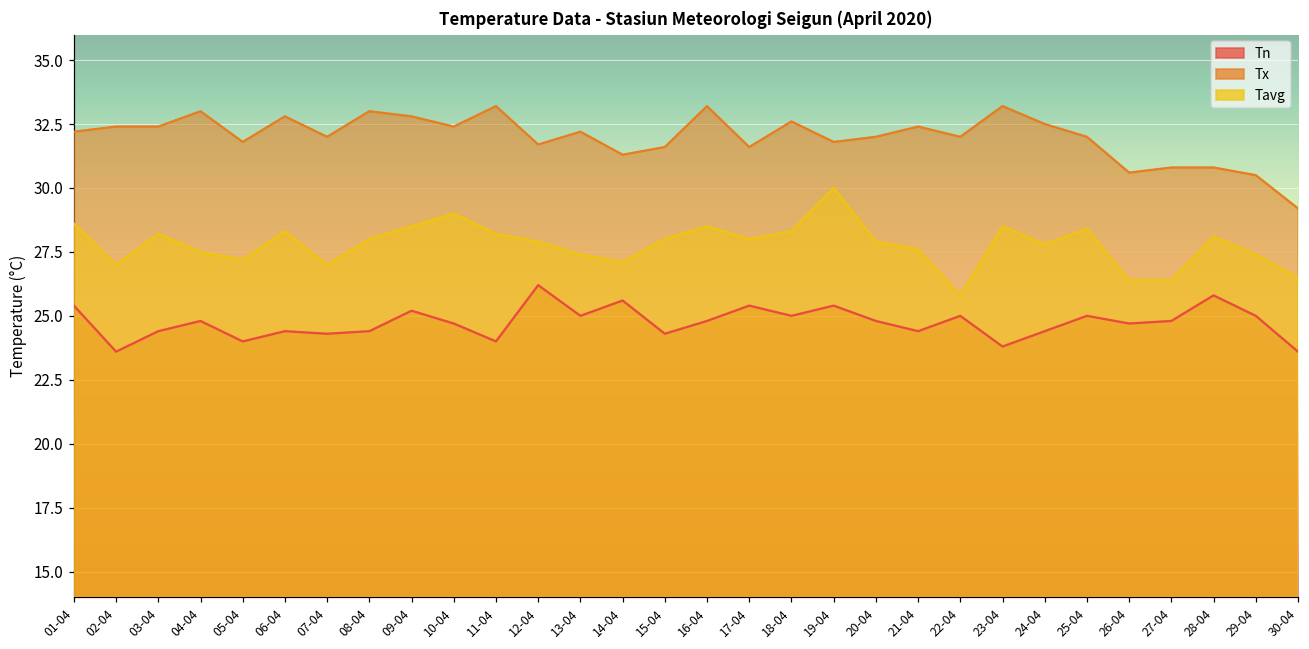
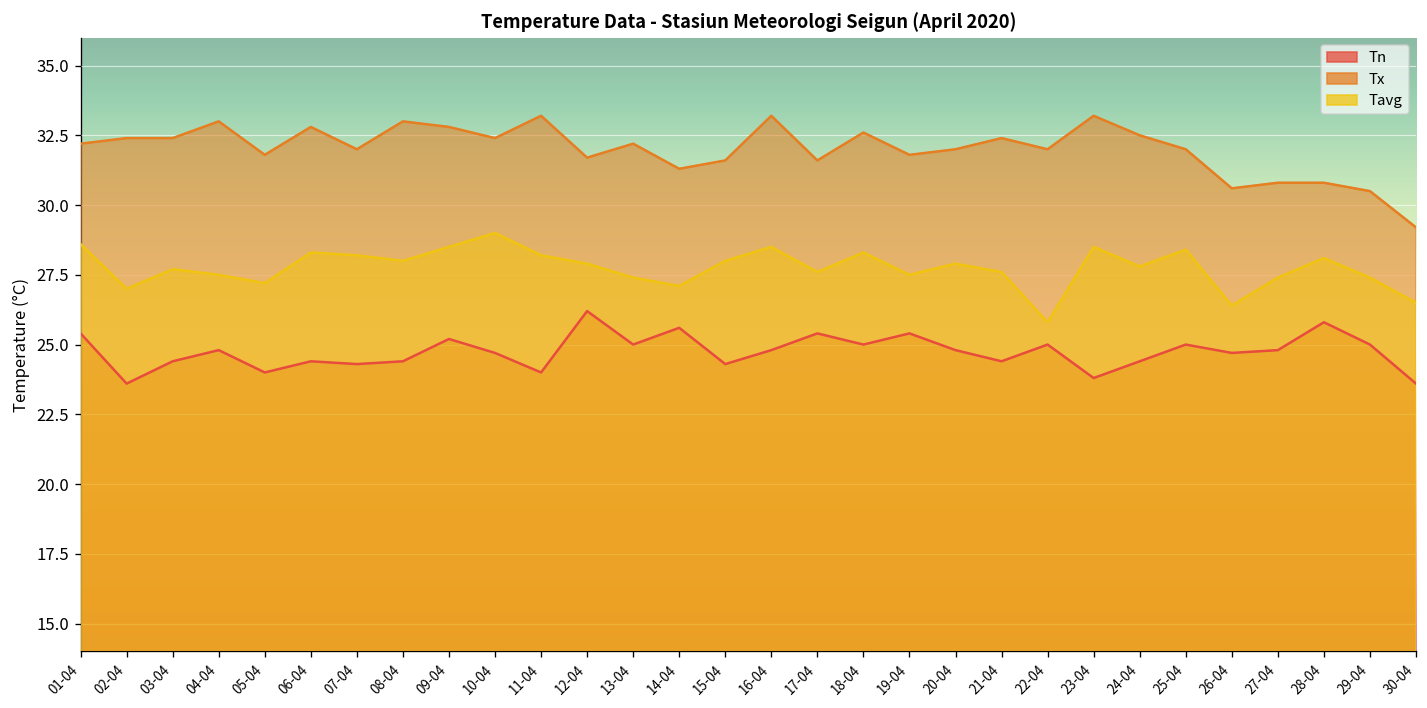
Tavg, 03-04: 28.2 -> 27.7
Tavg, 07-04: 27.0 -> 28.2
Tavg, 17-04: 28.0 -> 27.6
Tavg, 19-04: 30.0 -> 27.5
Tavg, 27-04: 26.4 -> 27.4
